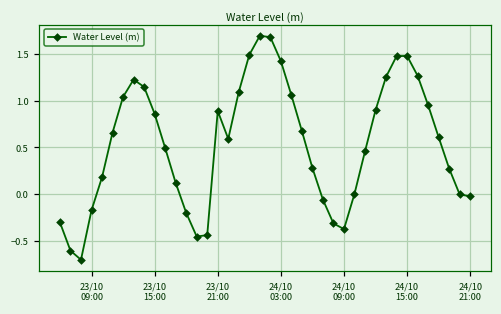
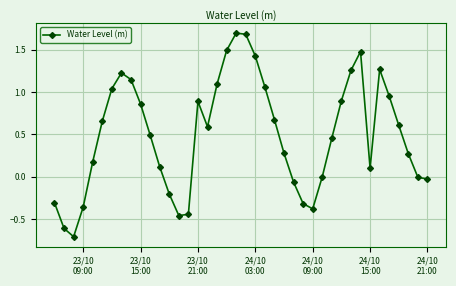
23/10 09:00: -0.2 -> -0.4
24/10 15:00: 1.5 -> 0.1
